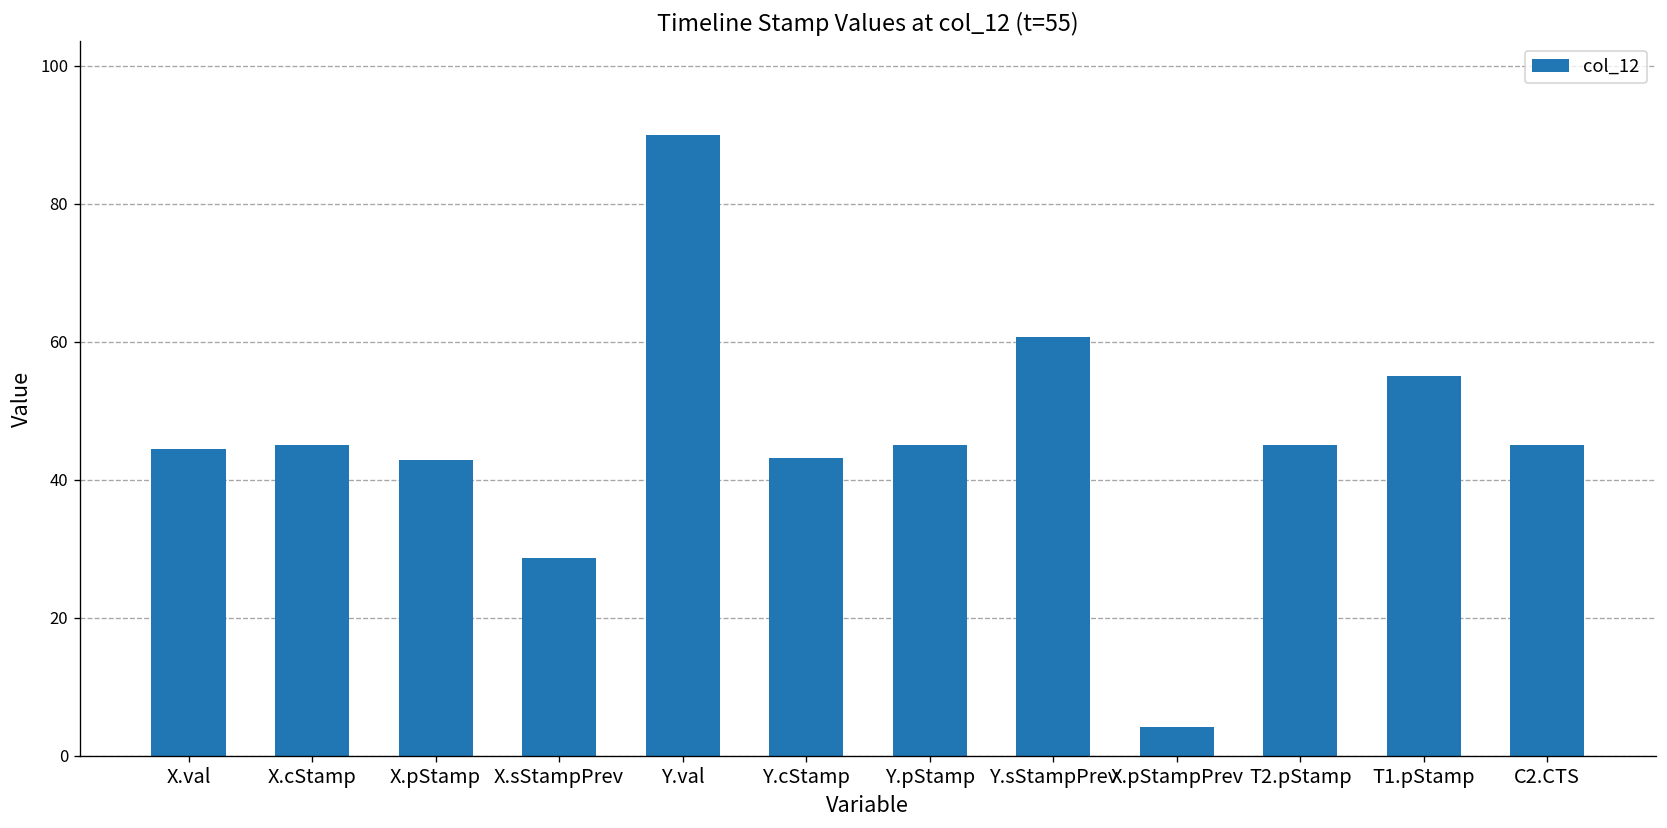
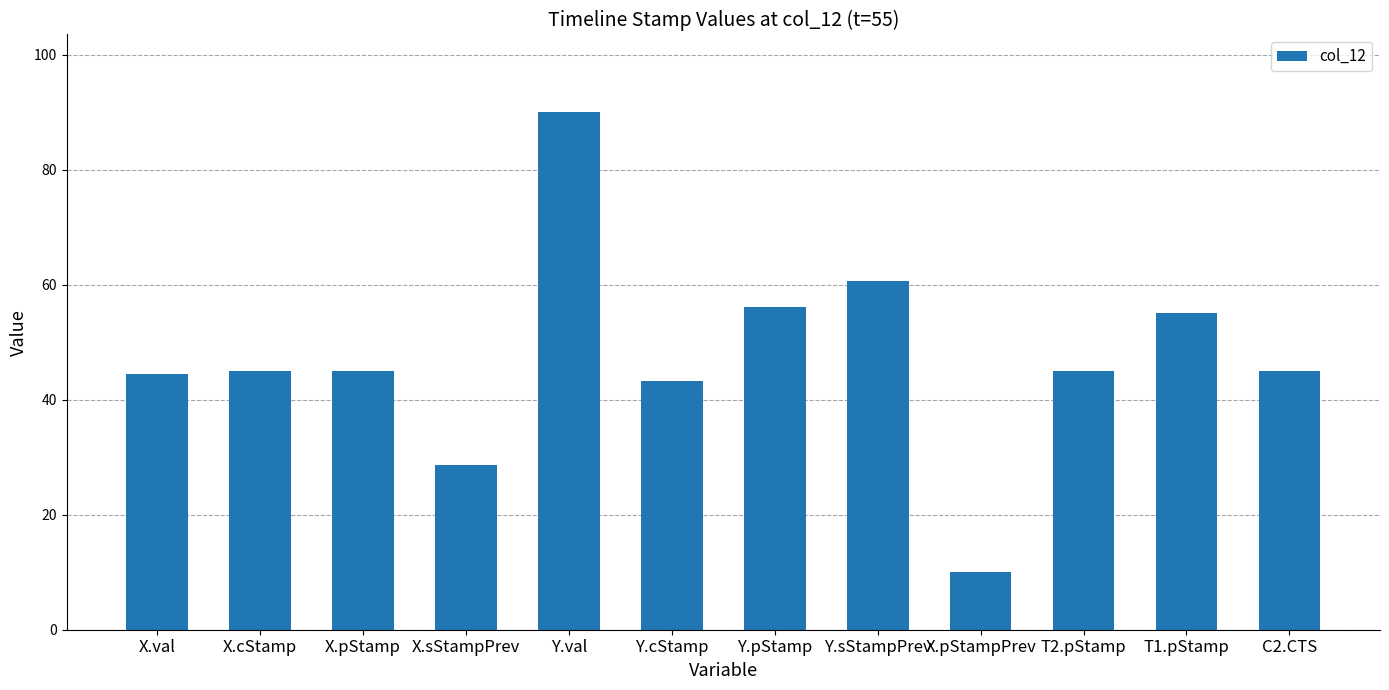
X.pStamp: 43 -> 45
Y.pStamp: 45 -> 56
X.pStampPrev: 4 -> 10
